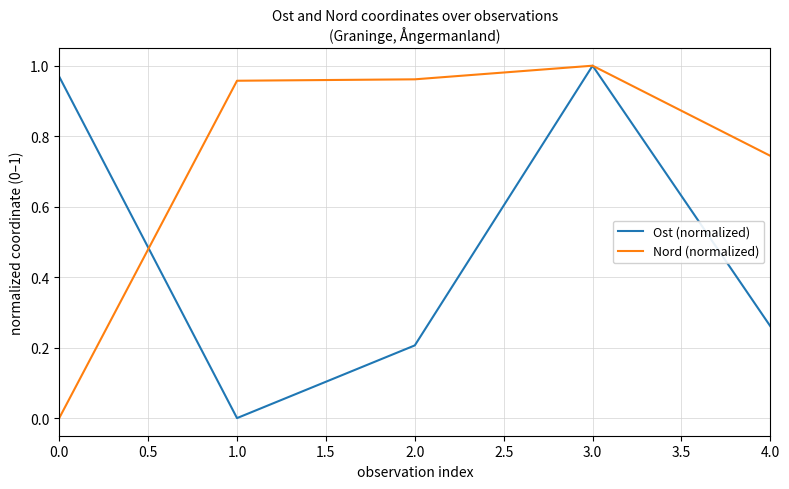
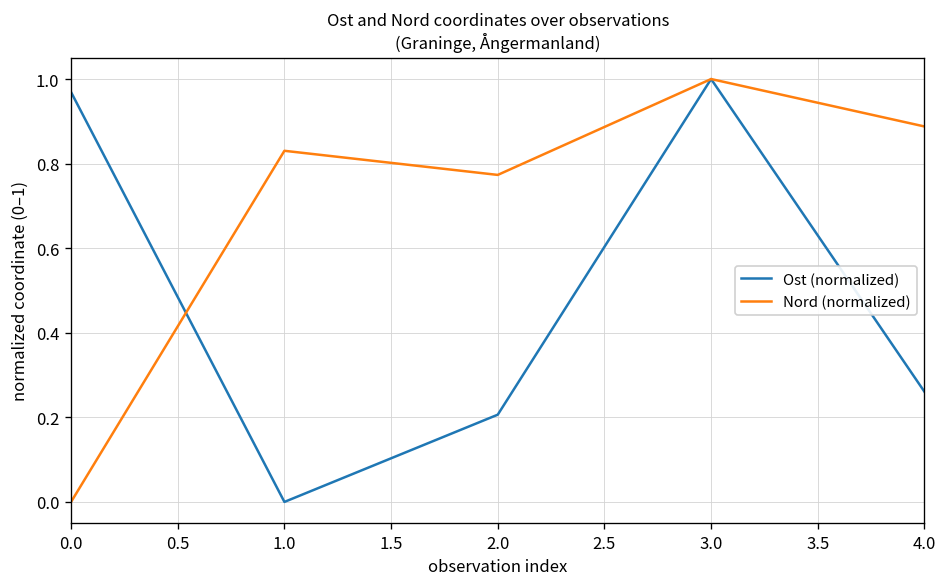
Nord (normalized), 1.0: 0.96 -> 0.83
Nord (normalized), 2.0: 0.96 -> 0.77
Nord (normalized), 4.0: 0.74 -> 0.89
